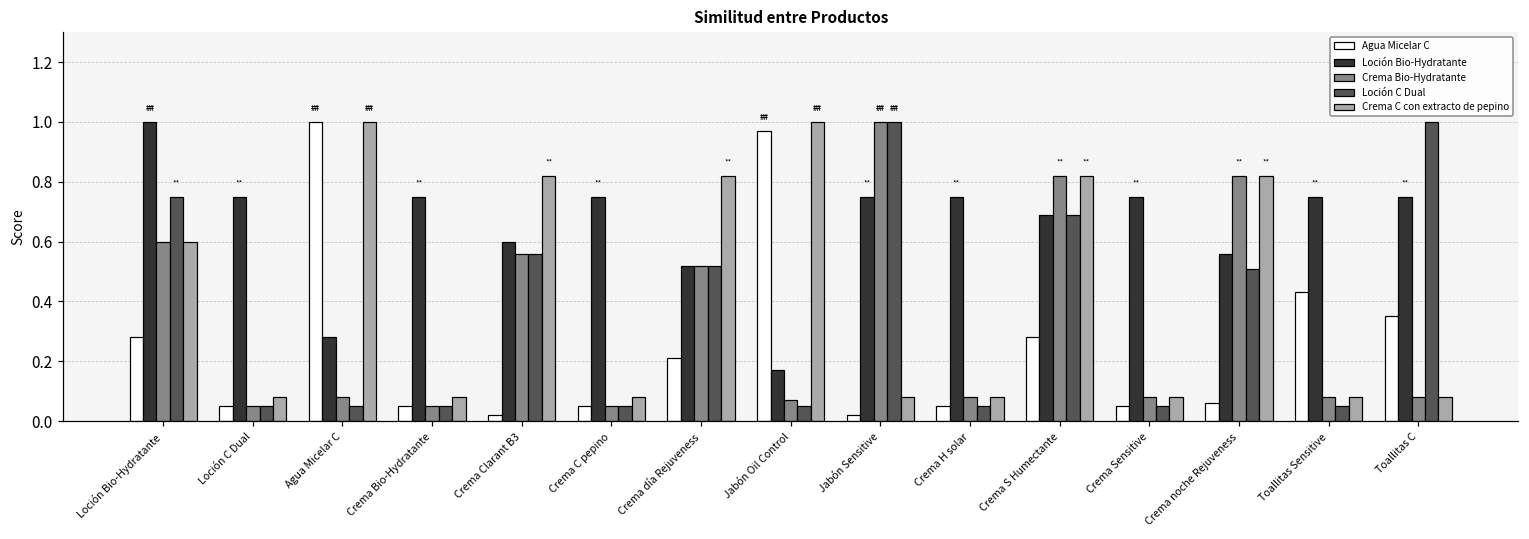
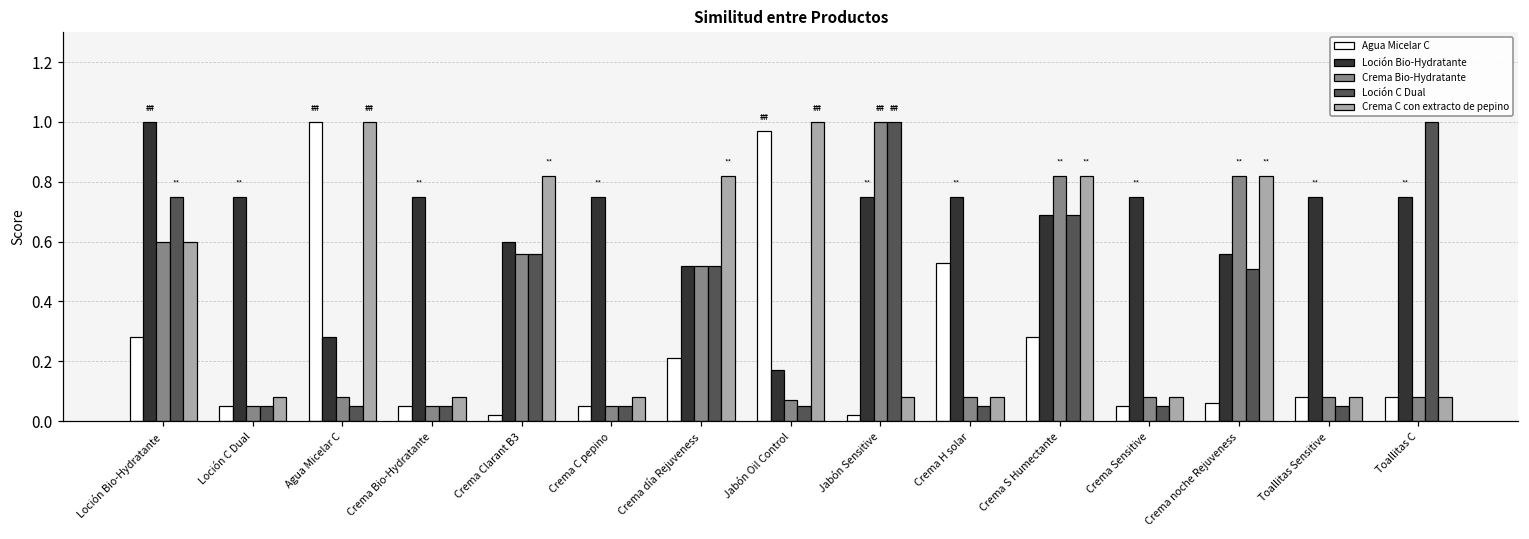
Agua Micelar C, Crema H solar: 0.05 -> 0.53
Agua Micelar C, Toallitas Sensitive: 0.43 -> 0.08
Agua Micelar C, Toallitas C: 0.35 -> 0.08
